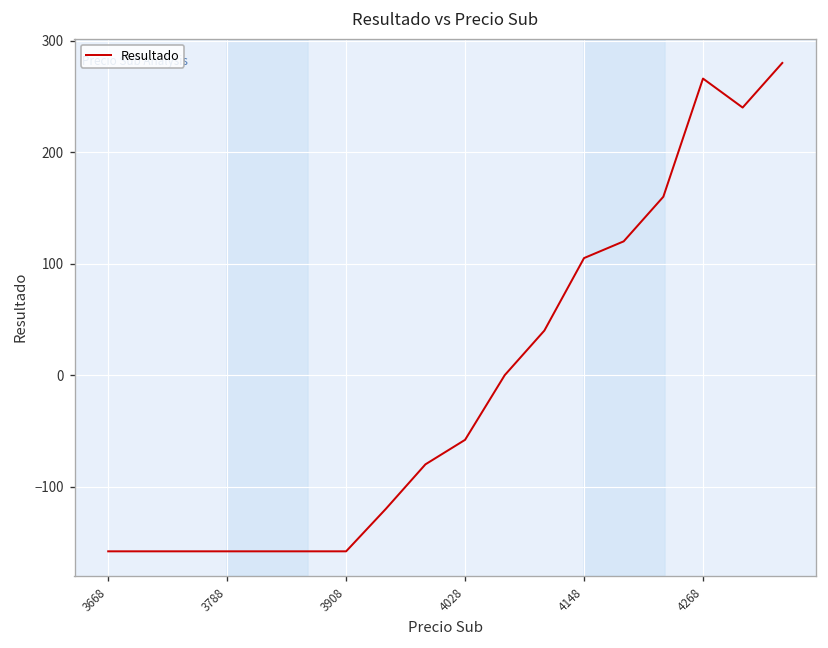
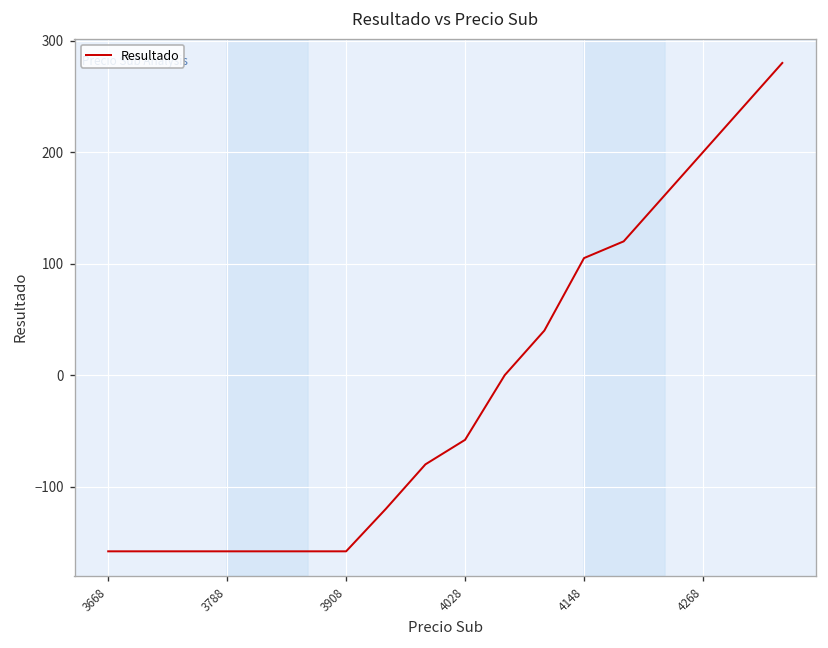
4268: 270 -> 200
